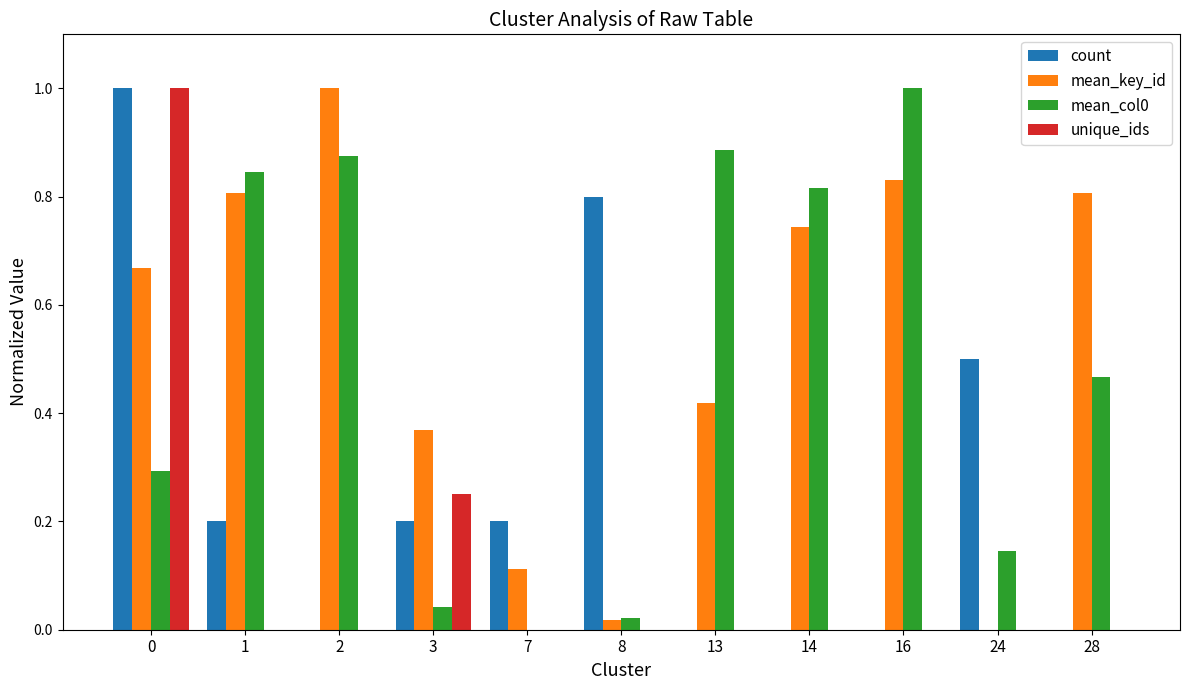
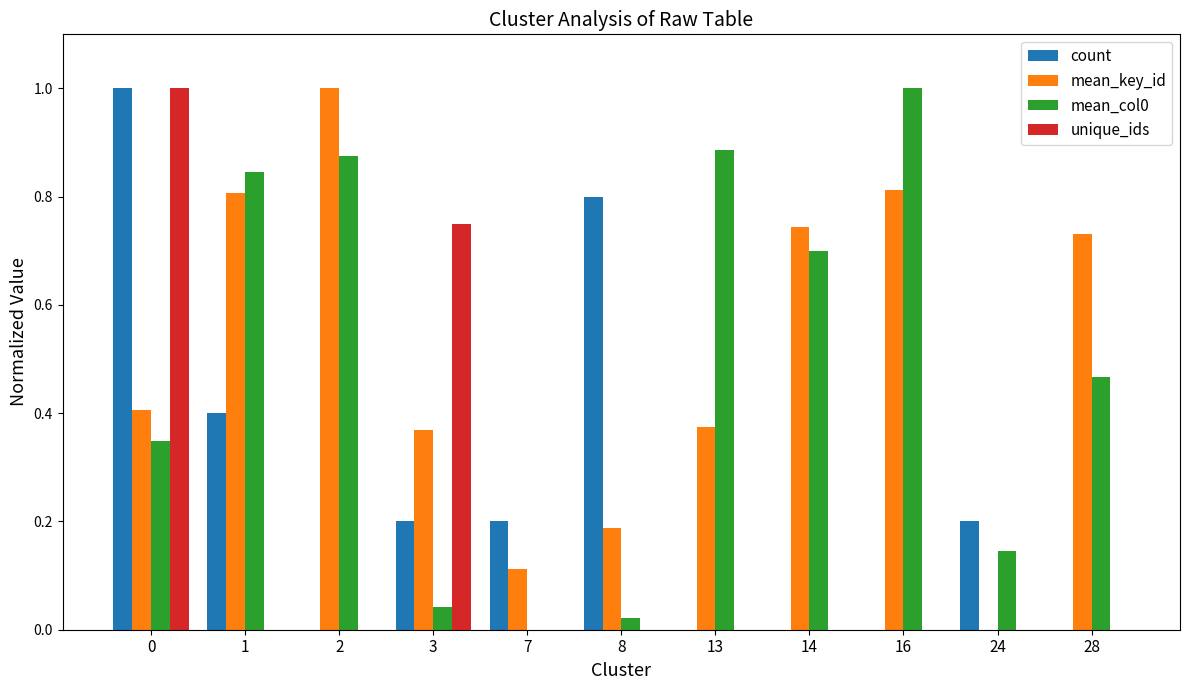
mean_key_id, 0: 0.67 -> 0.41
mean_col0, 0: 0.29 -> 0.35
count, 1: 0.20 -> 0.40
unique_ids, 3: 0.25 -> 0.75
mean_key_id, 8: 0.02 -> 0.19
mean_key_id, 13: 0.42 -> 0.38
mean_col0, 14: 0.82 -> 0.70
mean_key_id, 16: 0.83 -> 0.81
count, 24: 0.50 -> 0.20
mean_key_id, 28: 0.81 -> 0.73
